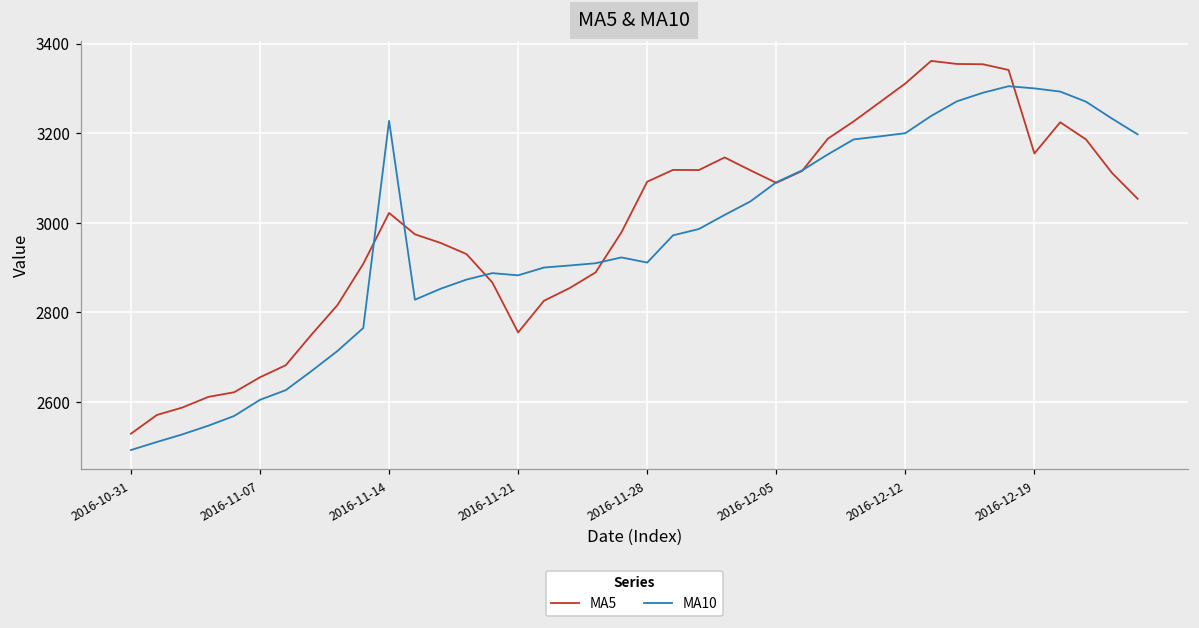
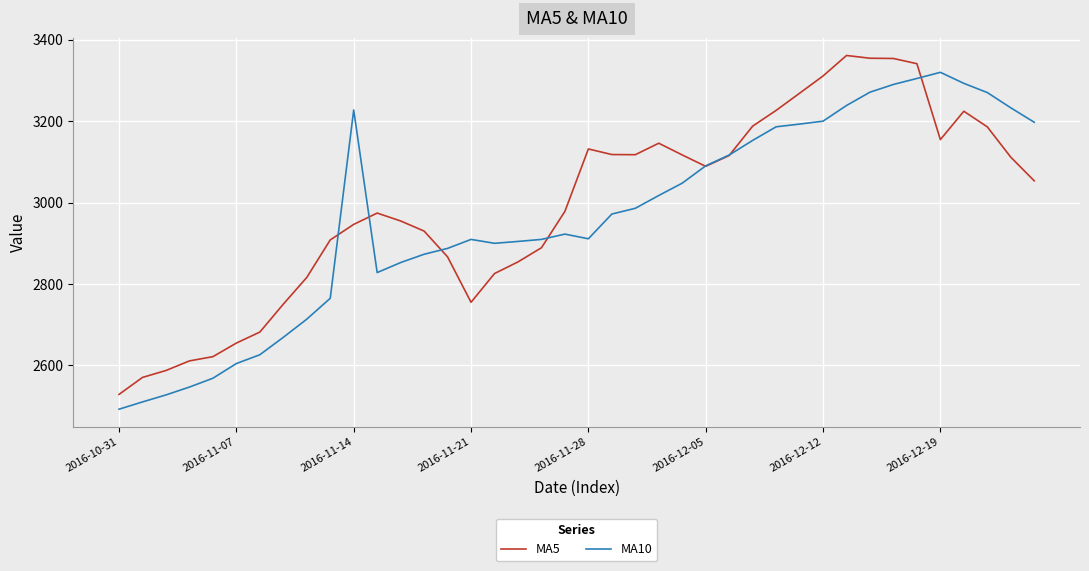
MA5, 2016-11-14: 3020 -> 2950
MA10, 2016-11-21: 2880 -> 2910
MA5, 2016-11-28: 3090 -> 3130
MA10, 2016-12-19: 3300 -> 3320
